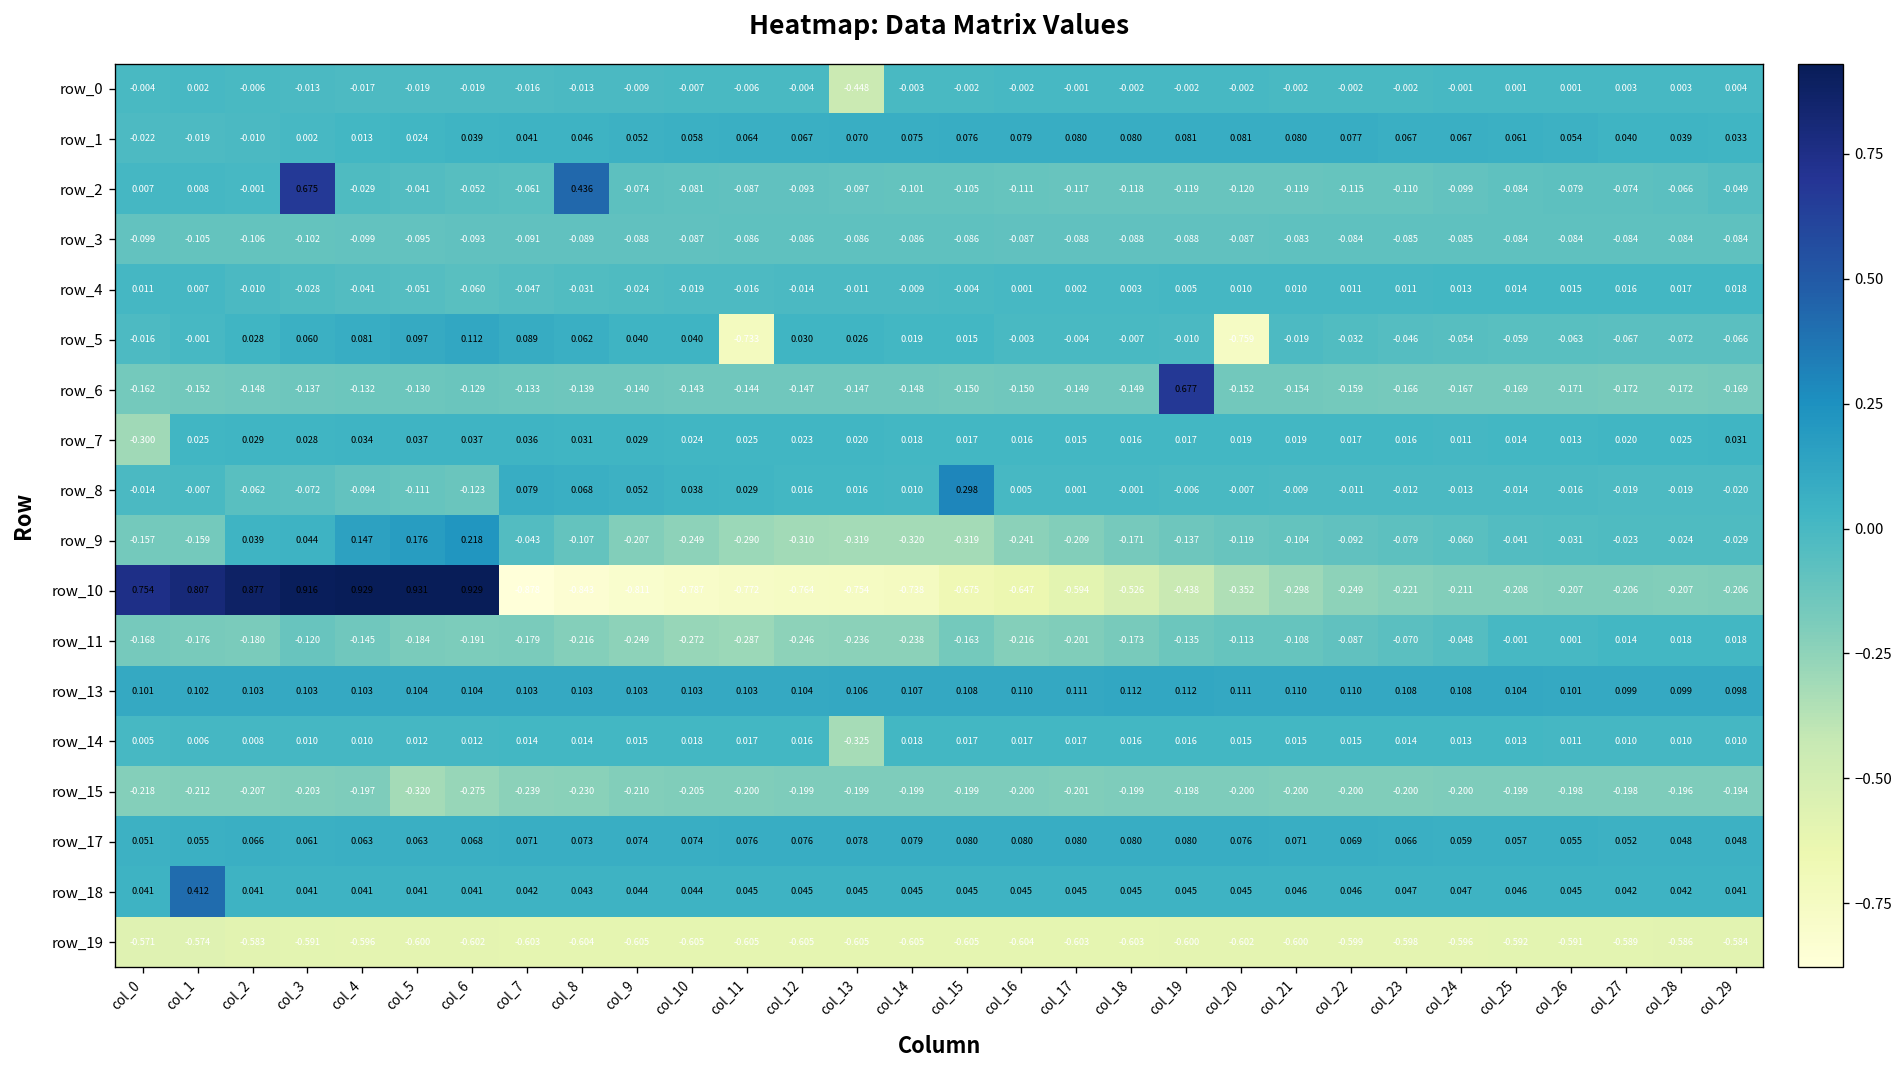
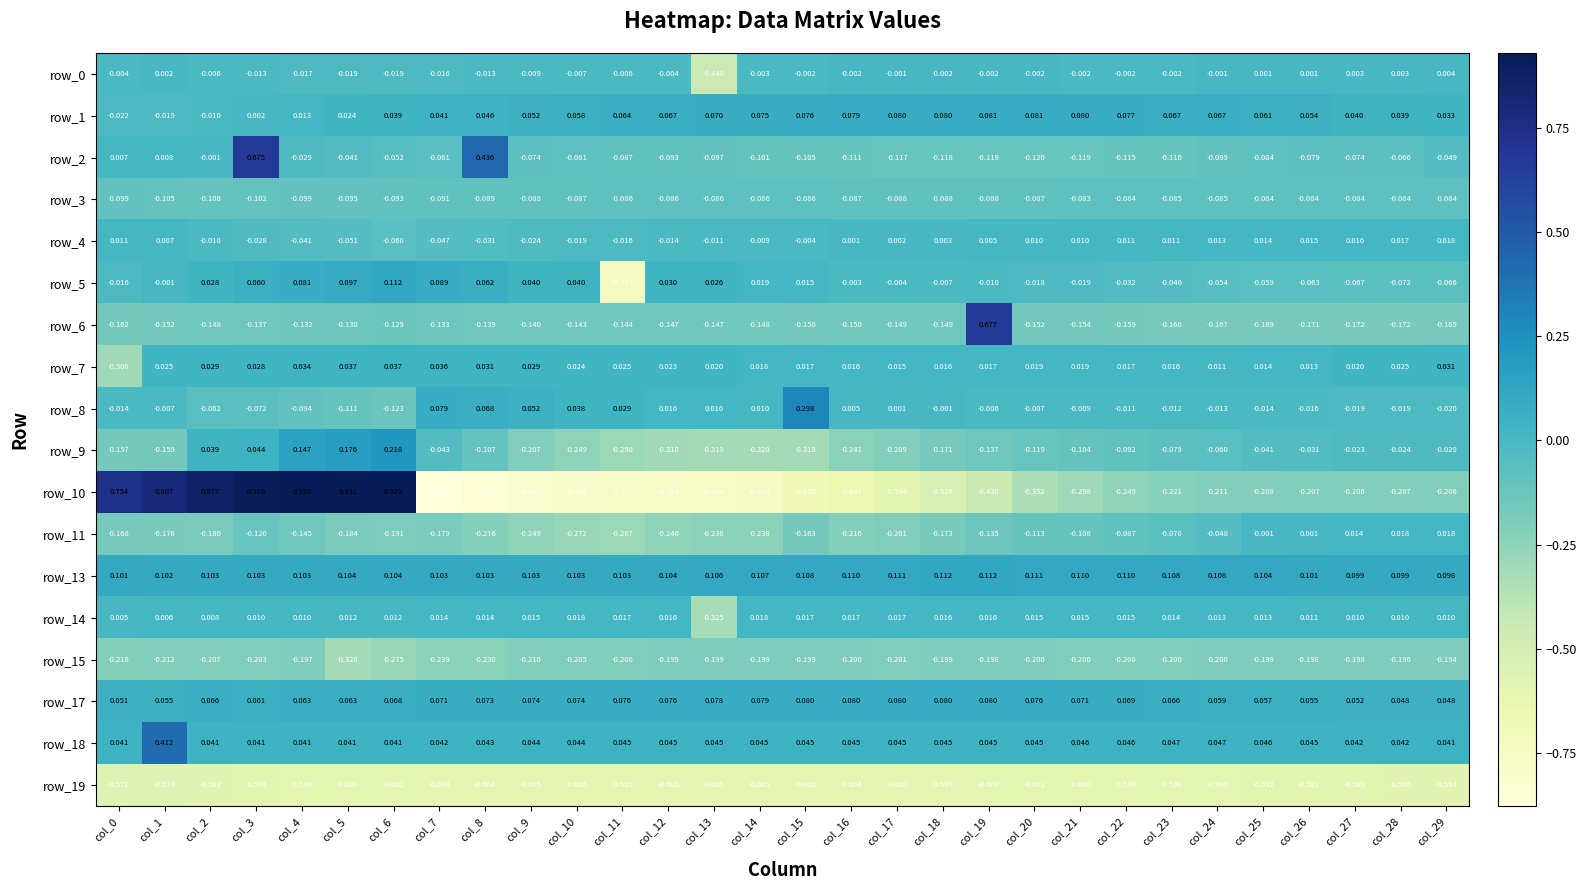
row_5, col_20: -0.759 -> -0.018
